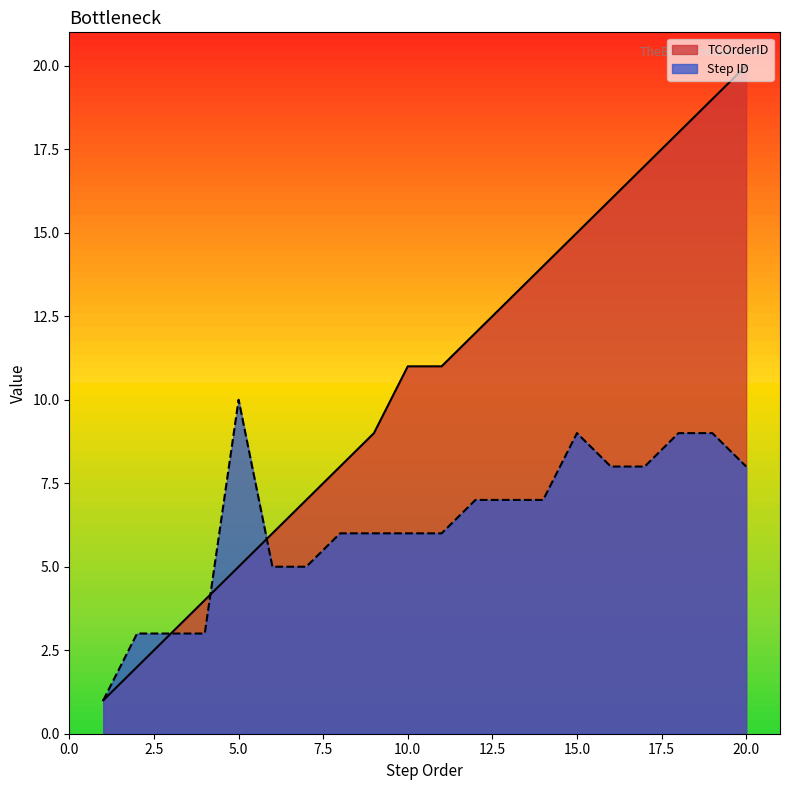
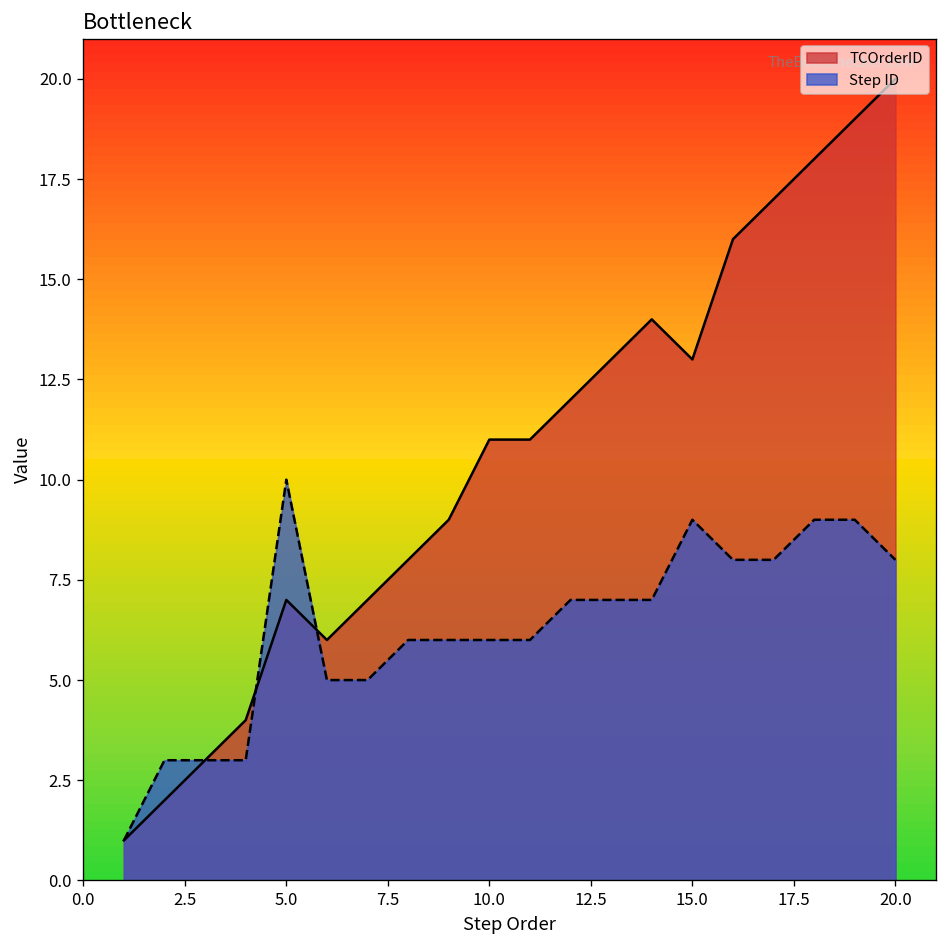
TCOrderID, 5.0: 5 -> 7
TCOrderID, 15.0: 15 -> 13
